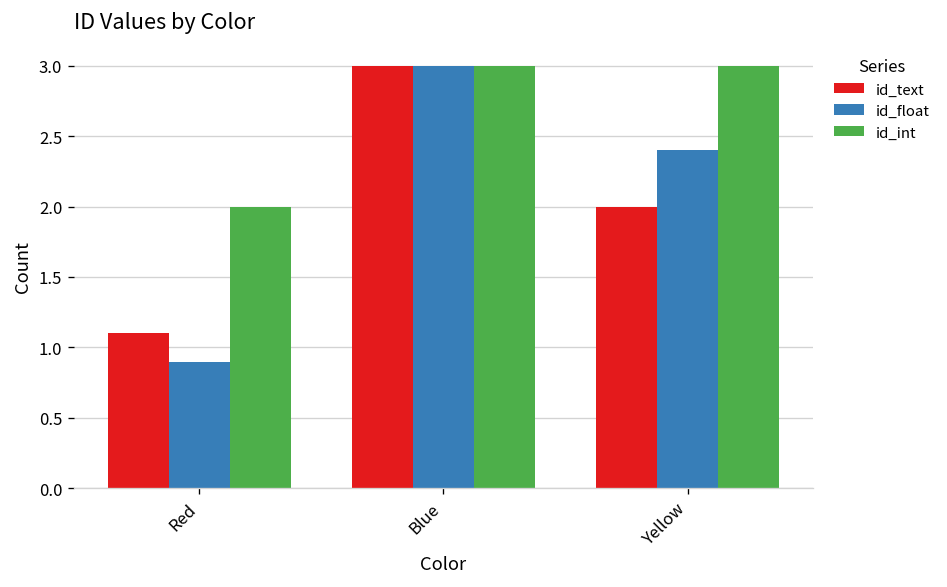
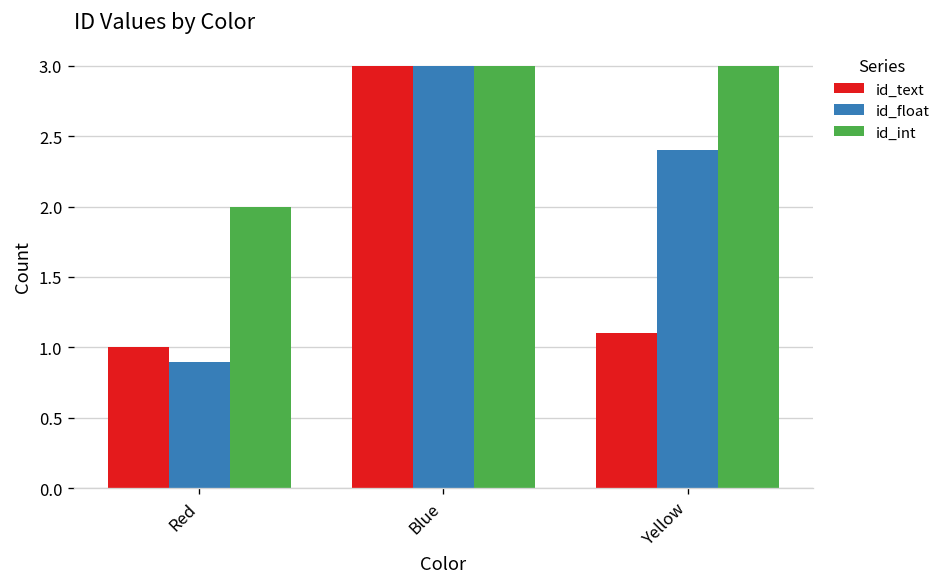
id_text, Red: 1.1 -> 1.0
id_text, Yellow: 2.0 -> 1.1
